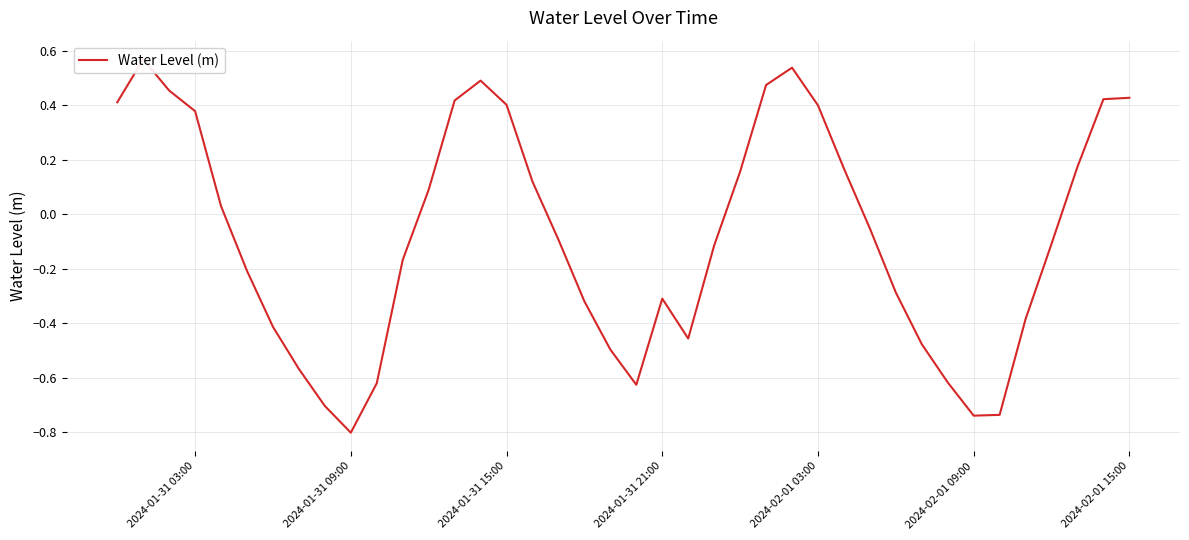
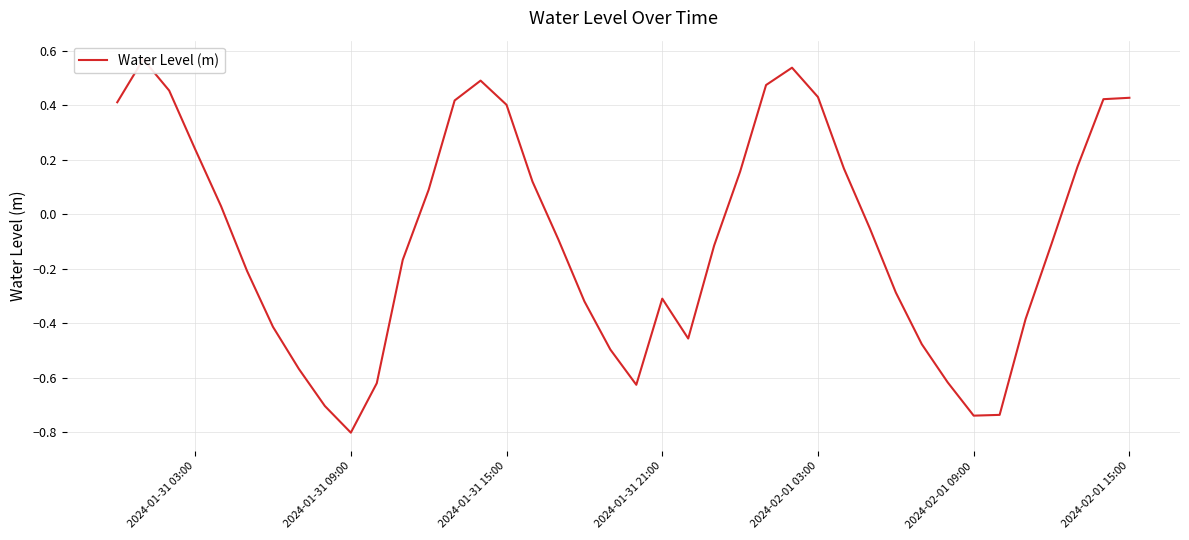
2024-01-31 03:00: 0.38 -> 0.24
2024-02-01 03:00: 0.40 -> 0.43
